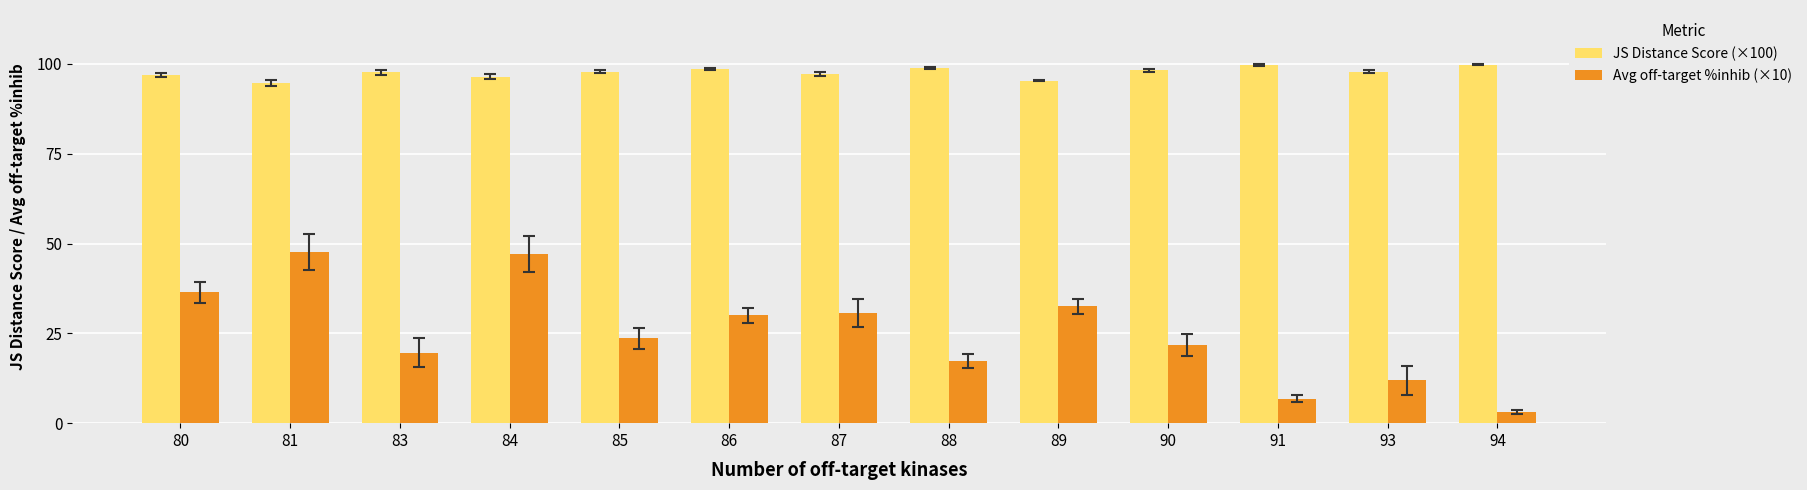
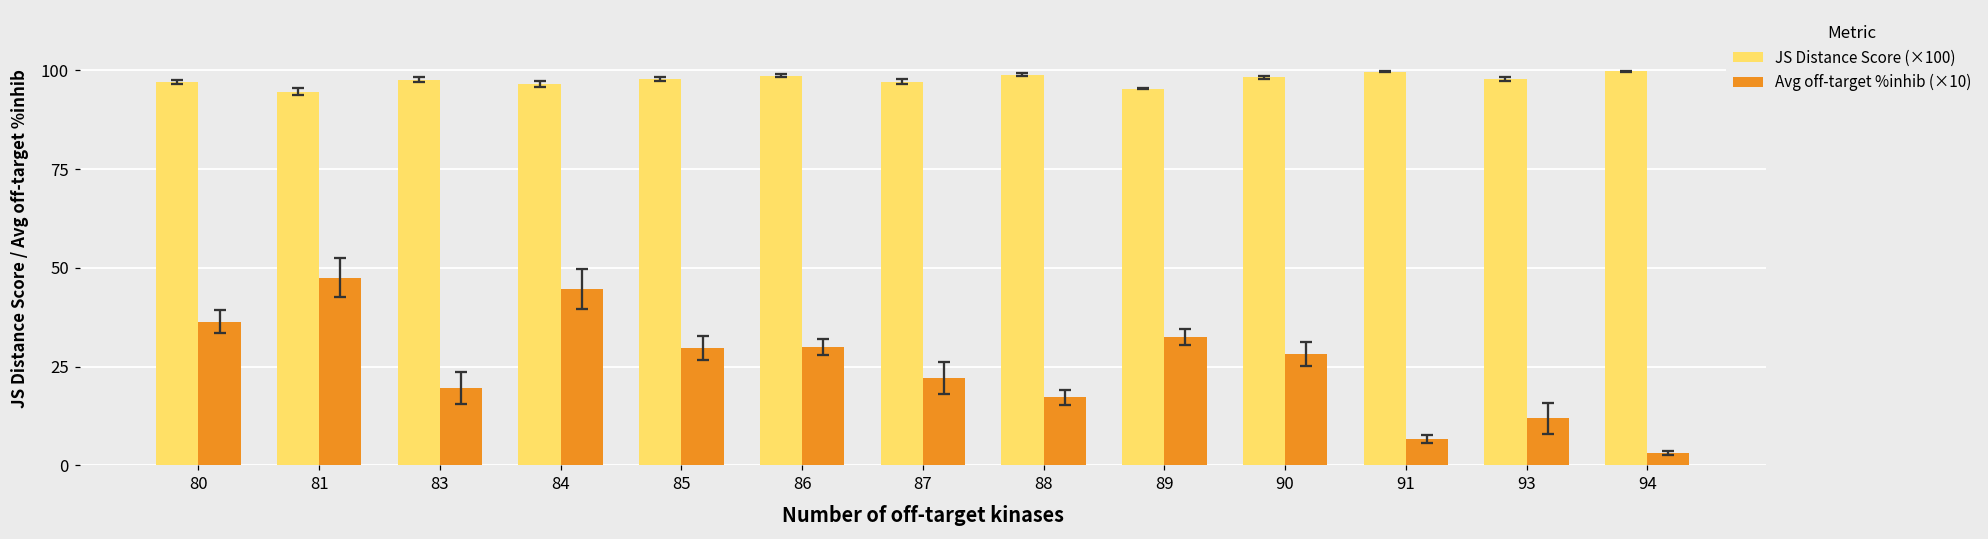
Avg off-target %inhib (×10), 84: 47 -> 45
Avg off-target %inhib (×10), 85: 24 -> 30
Avg off-target %inhib (×10), 87: 31 -> 22
Avg off-target %inhib (×10), 90: 22 -> 28
